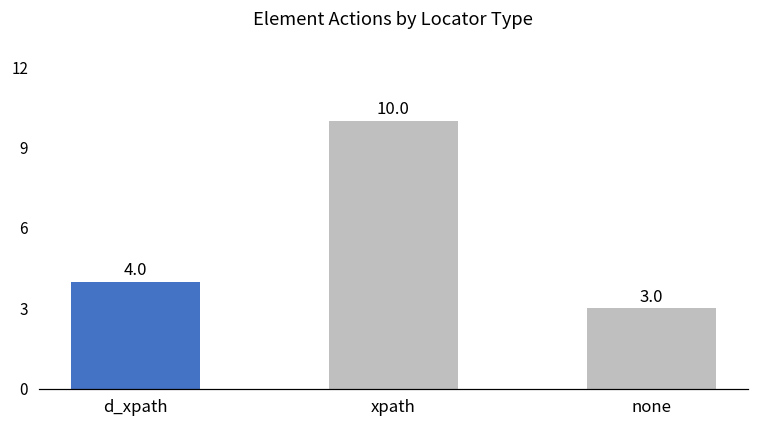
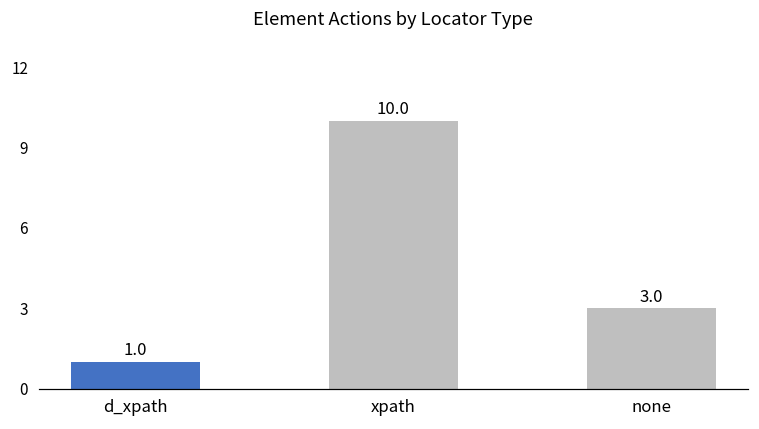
d_xpath: 4.0 -> 1.0
